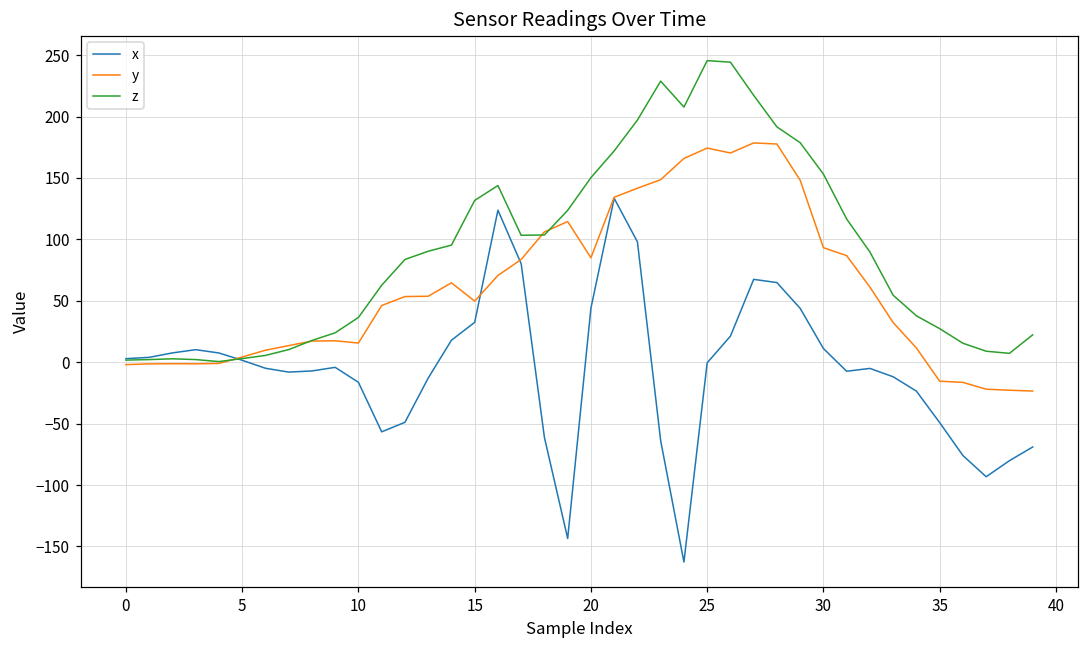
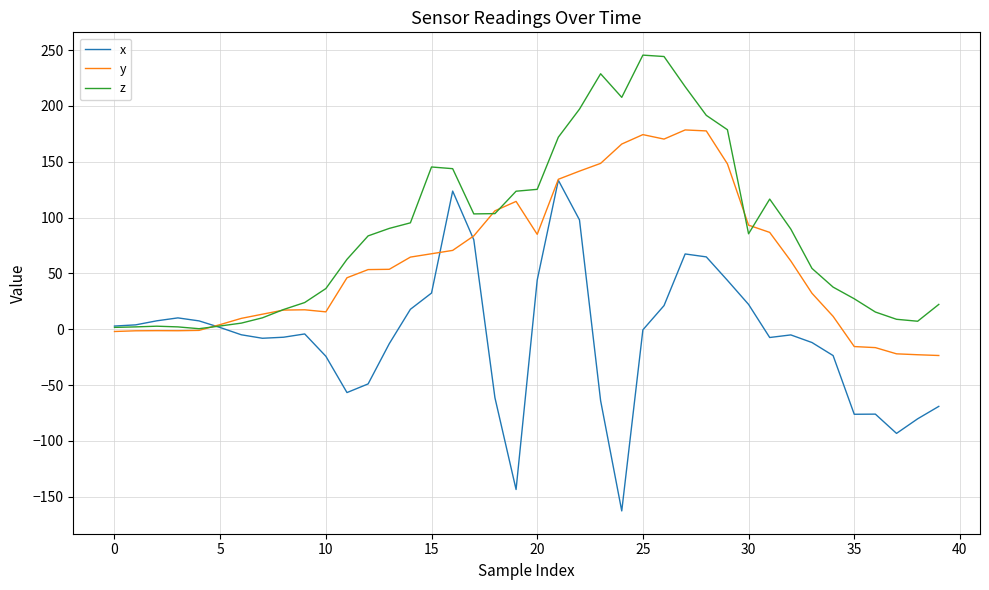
x, 10: -16 -> -24
y, 15: 50 -> 68
z, 15: 132 -> 145
z, 20: 150 -> 125
x, 30: 11 -> 22
z, 30: 153 -> 85
x, 35: -49 -> -76
